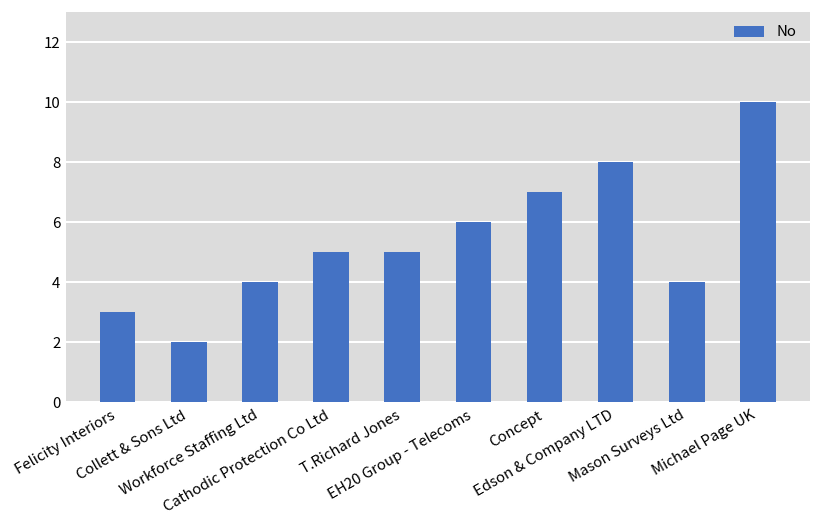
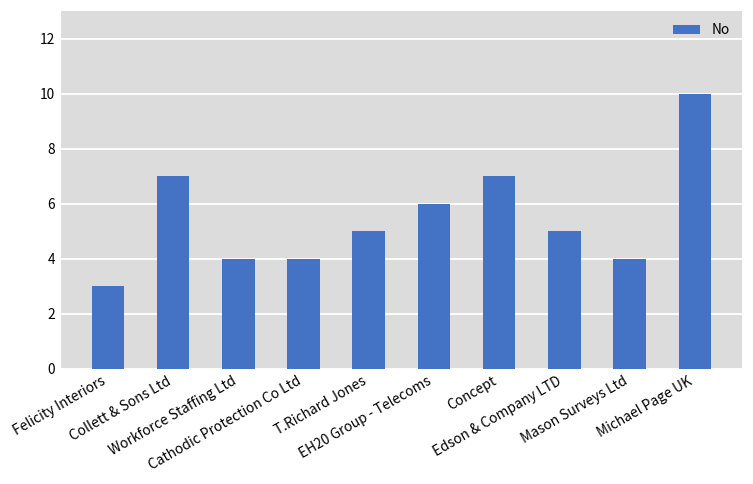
Collett & Sons Ltd: 2 -> 7
Cathodic Protection Co Ltd: 5 -> 4
Edson & Company LTD: 8 -> 5
